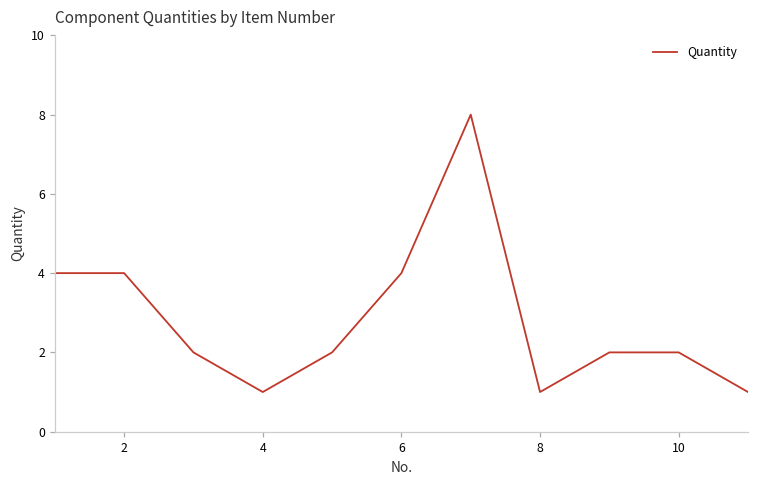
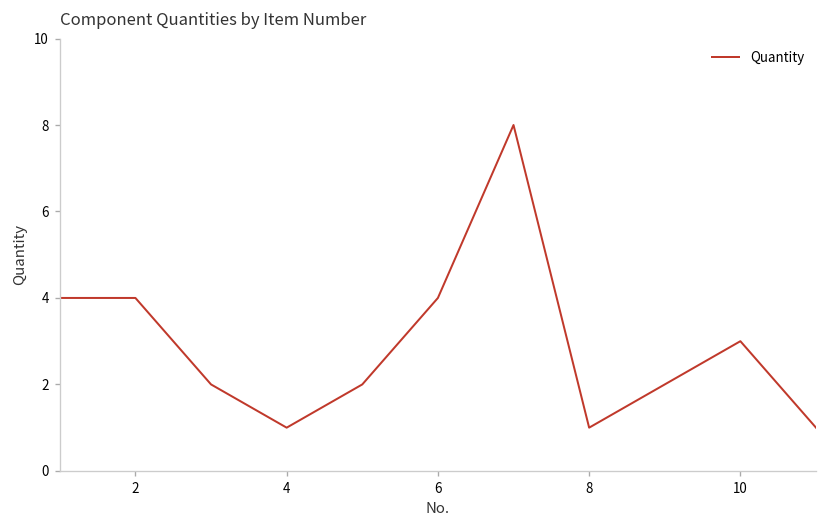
10: 2 -> 3
